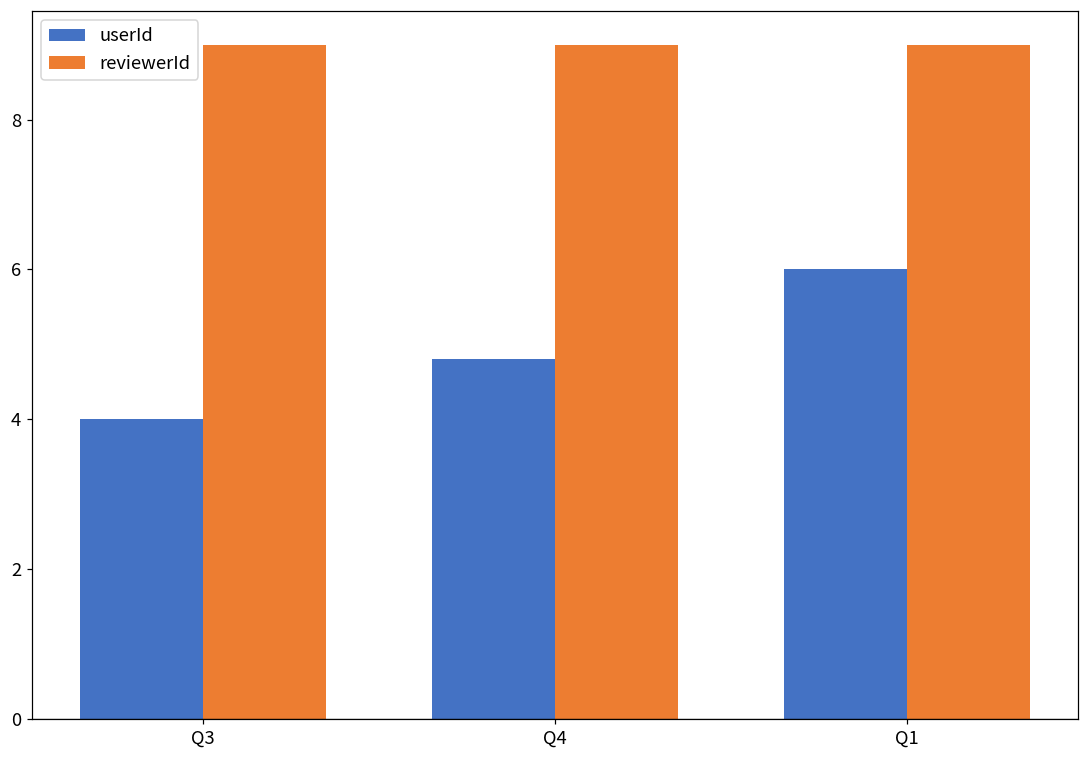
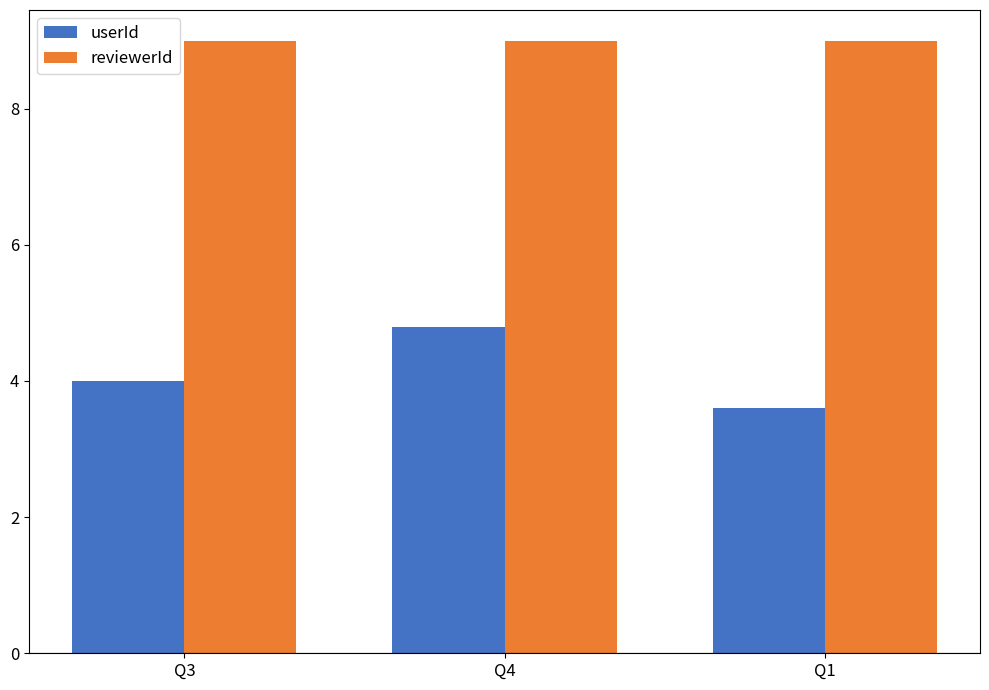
userId, Q1: 6.0 -> 3.6
